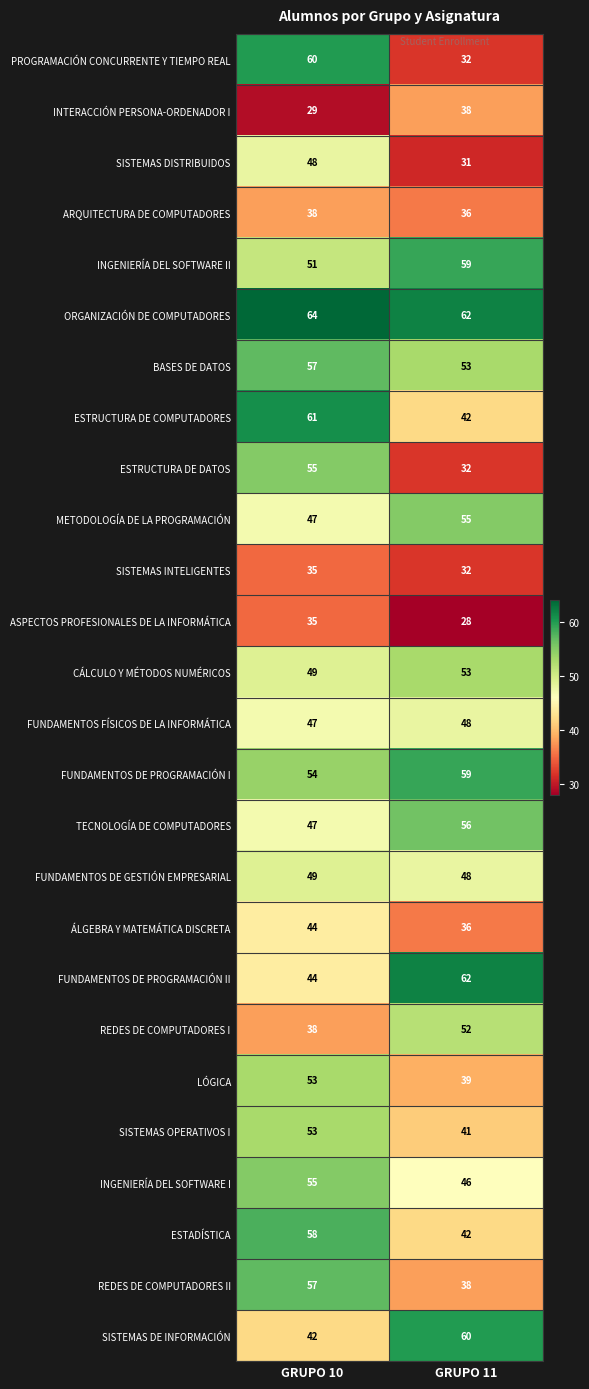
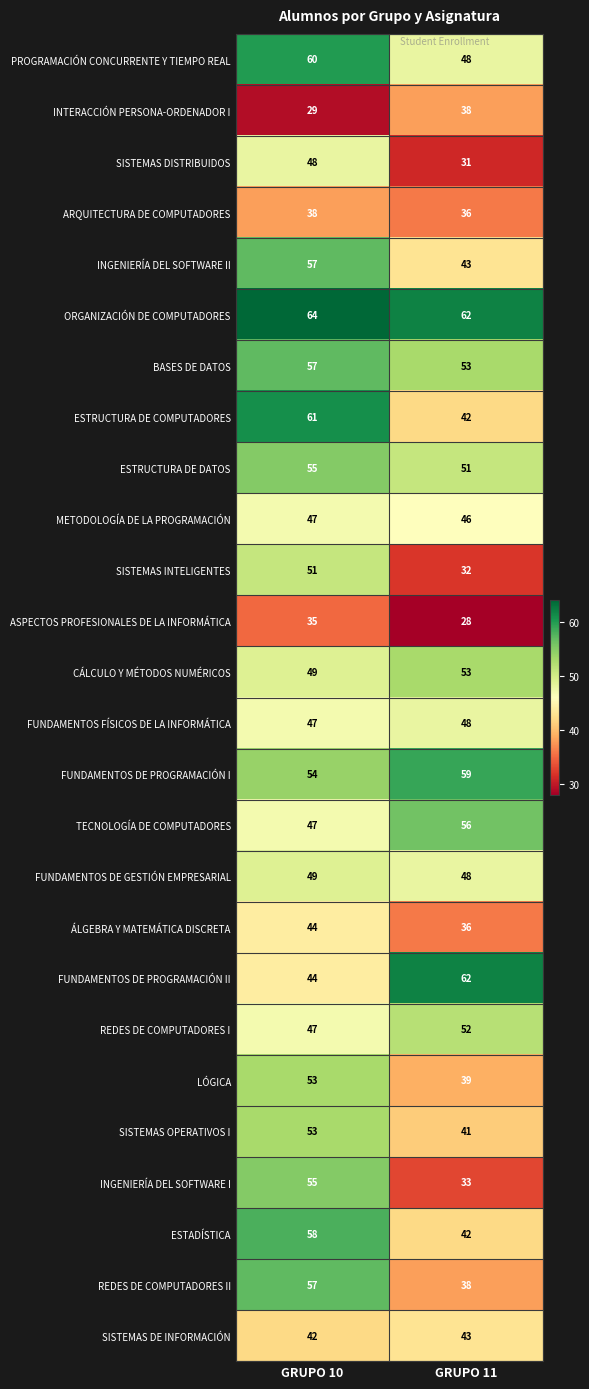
PROGRAMACIÓN CONCURRENTE Y TIEMPO REAL, GRUPO 11: 32 -> 48
INGENIERÍA DEL SOFTWARE II, GRUPO 10: 51 -> 57
INGENIERÍA DEL SOFTWARE II, GRUPO 11: 59 -> 43
ESTRUCTURA DE DATOS, GRUPO 11: 32 -> 51
METODOLOGÍA DE LA PROGRAMACIÓN, GRUPO 11: 55 -> 46
SISTEMAS INTELIGENTES, GRUPO 10: 35 -> 51
REDES DE COMPUTADORES I, GRUPO 10: 38 -> 47
INGENIERÍA DEL SOFTWARE I, GRUPO 11: 46 -> 33
SISTEMAS DE INFORMACIÓN, GRUPO 11: 60 -> 43
